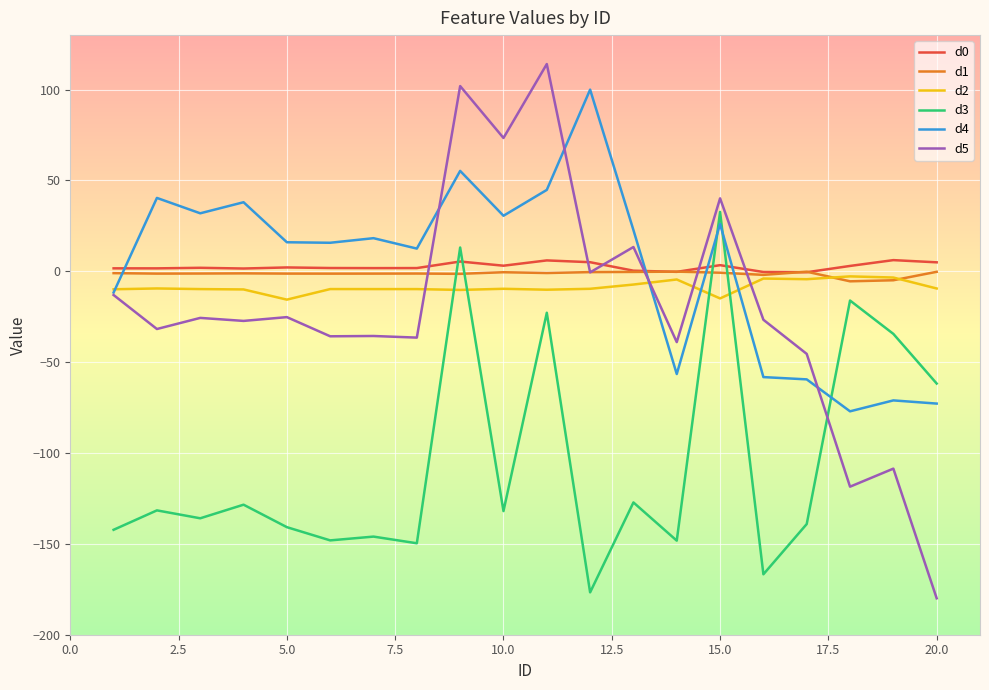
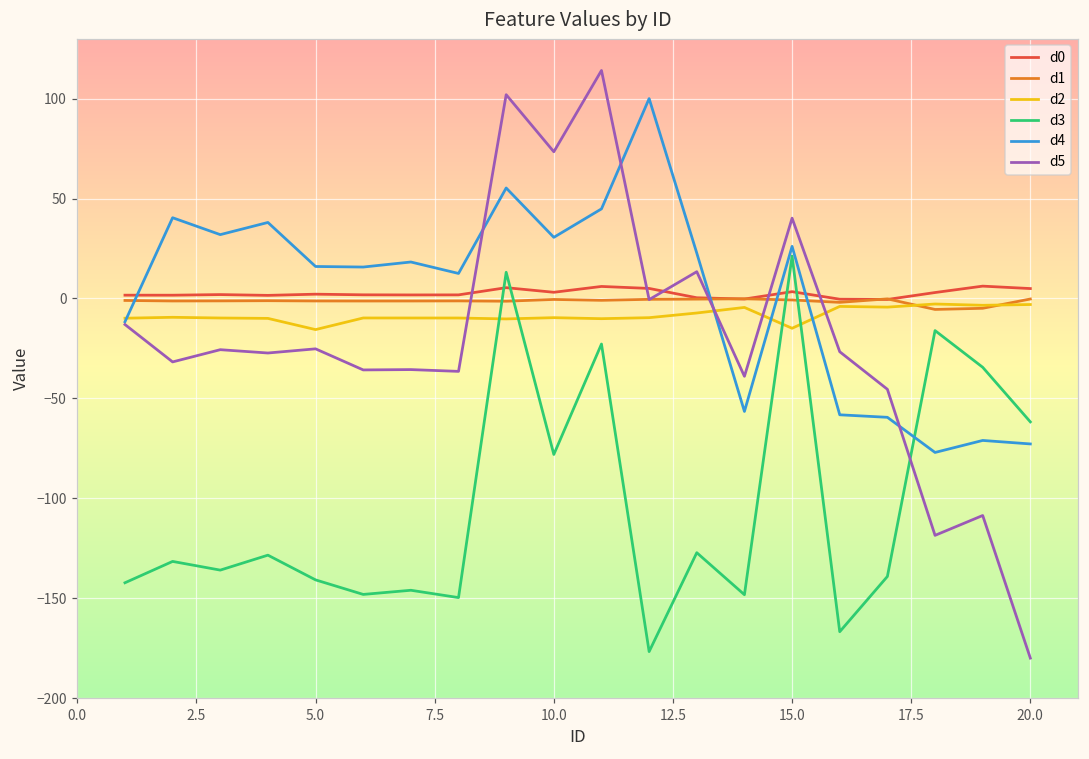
d3, 10.0: -132 -> -78
d3, 15.0: 33 -> 21
d2, 20.0: -9 -> -3
